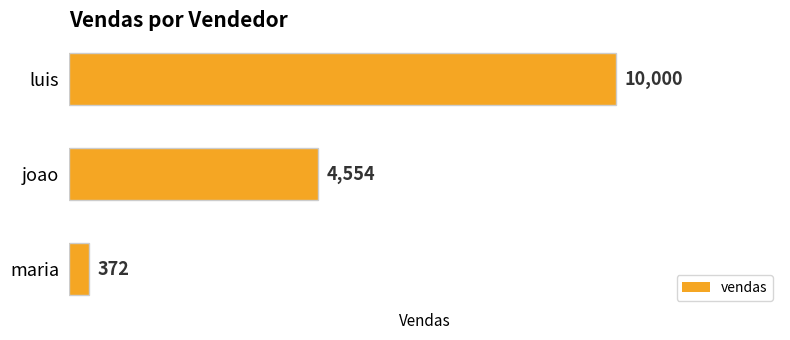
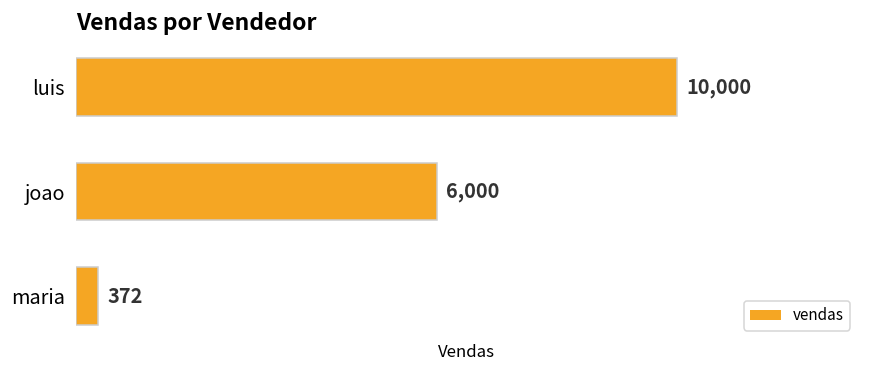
joao: 4,554 -> 6,000
